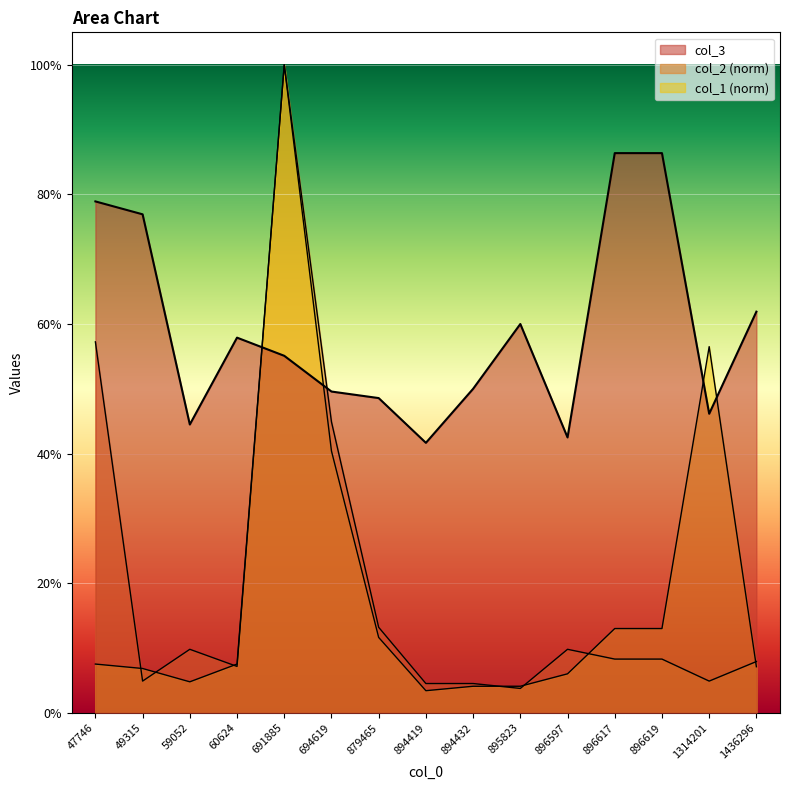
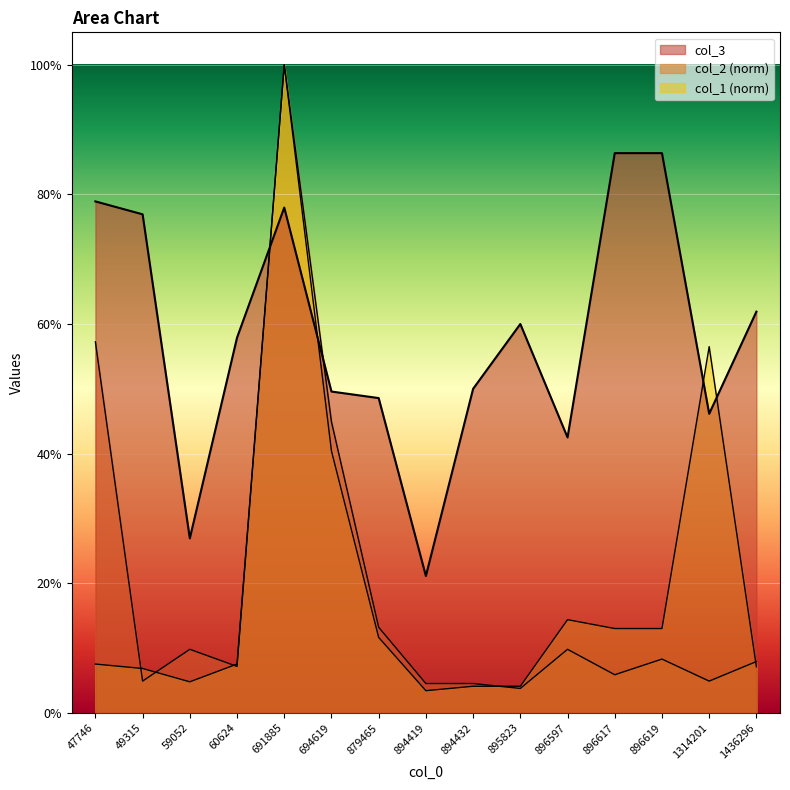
col_3, 59052: 44% -> 27%
col_3, 691885: 55% -> 78%
col_3, 894419: 42% -> 21%
col_1 (norm), 896597: 6% -> 14%
col_2 (norm), 896617: 8% -> 6%
